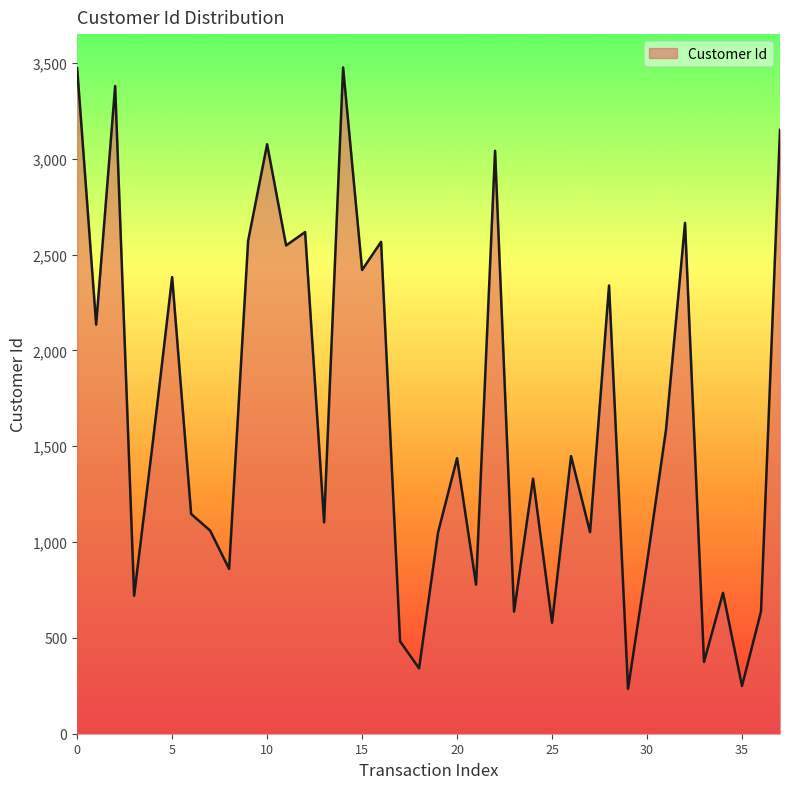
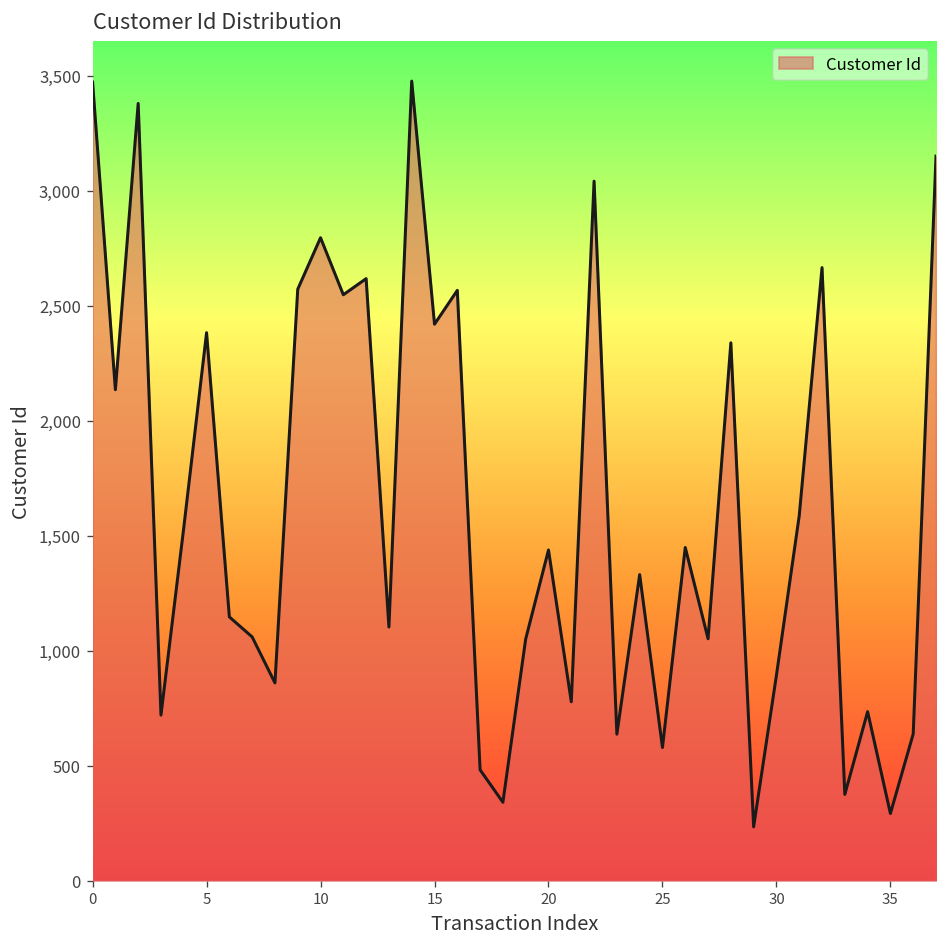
10: 3,080 -> 2,800
35: 250 -> 290
